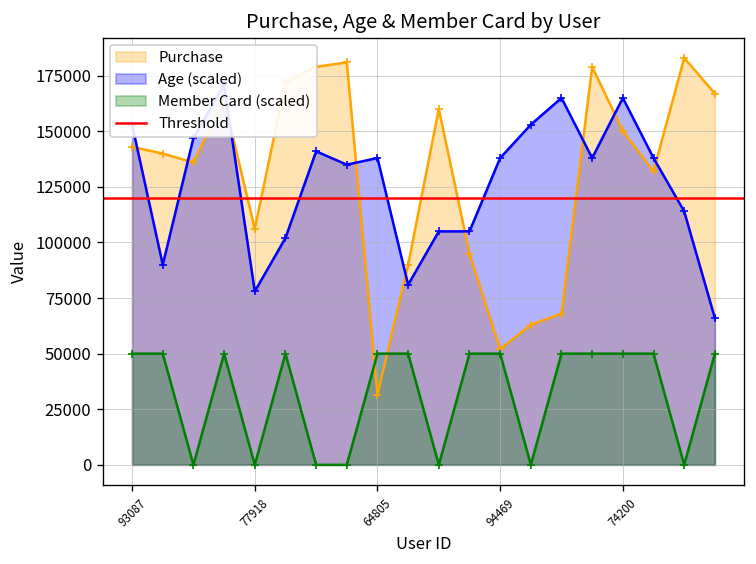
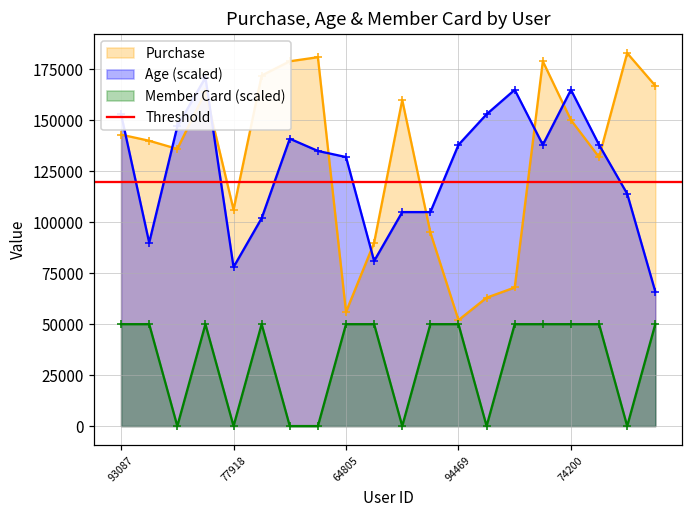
Purchase, 64805: 31000 -> 56000
Age (scaled), 64805: 138000 -> 132000
